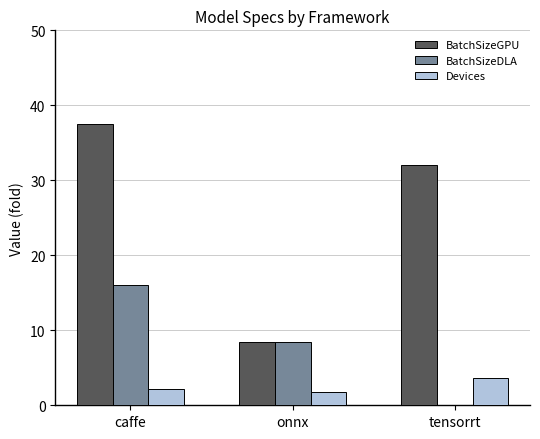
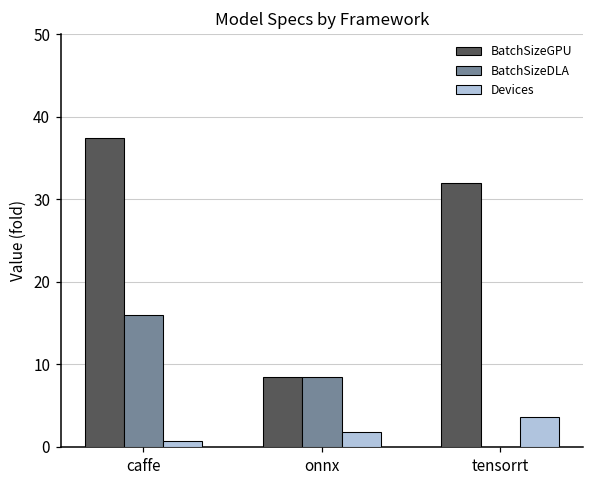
Devices, caffe: 2 -> 1
